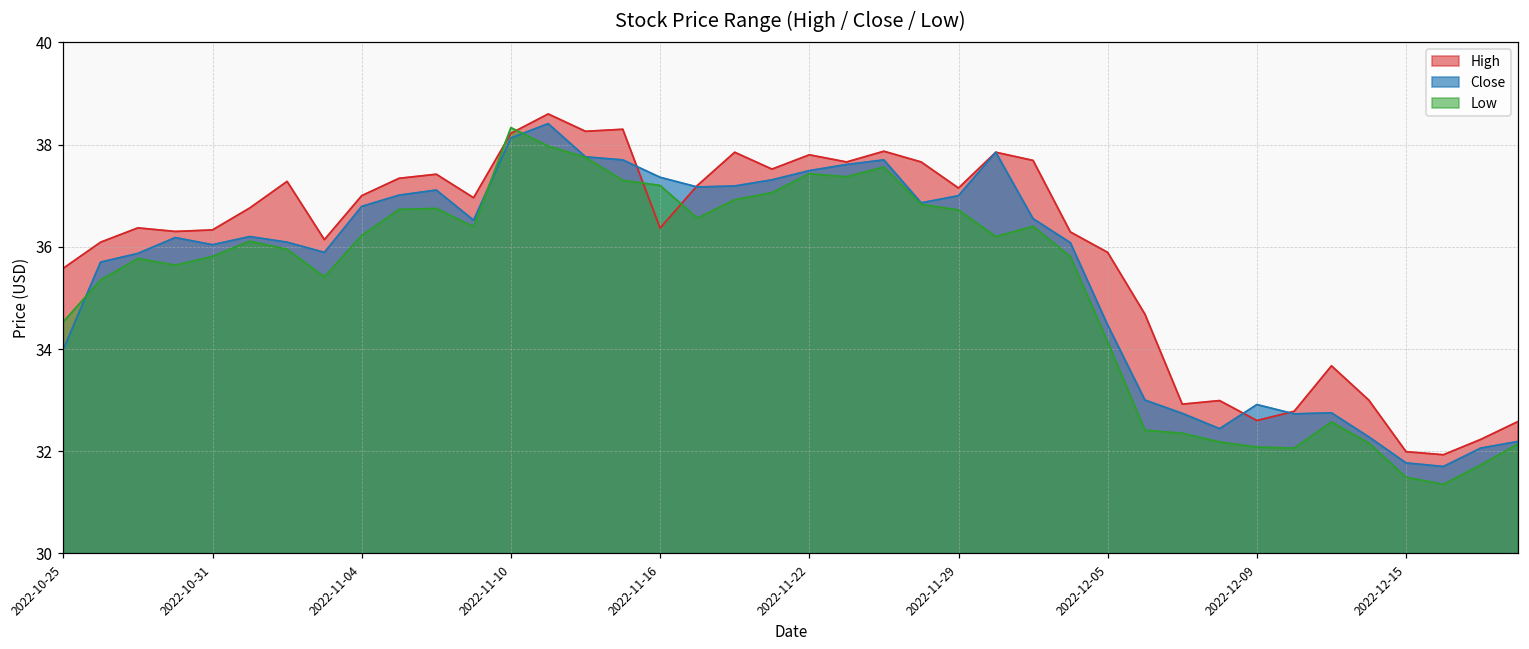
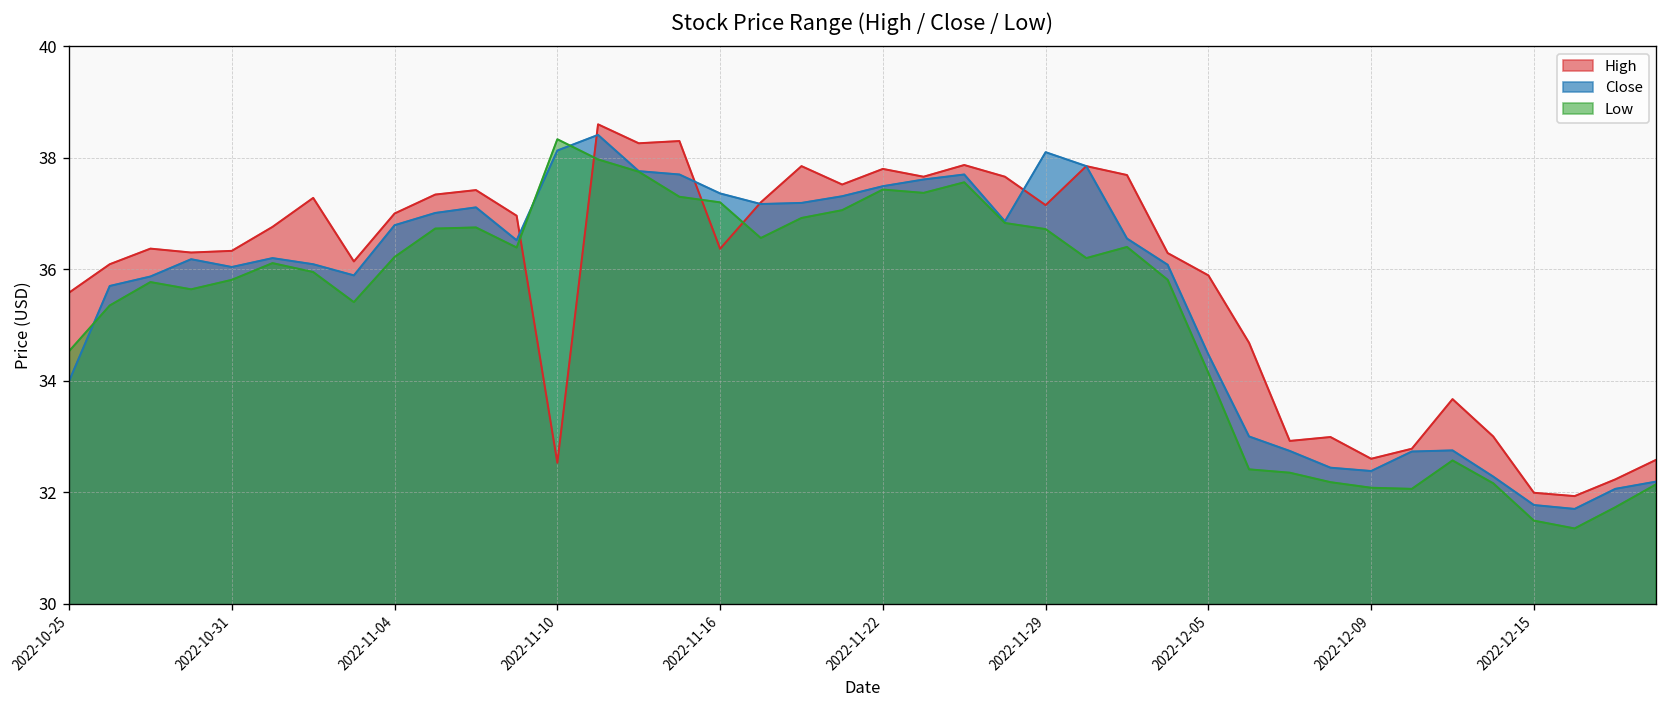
High, 2022-11-10: 38.2 -> 32.5
Close, 2022-11-29: 37.0 -> 38.1
Close, 2022-12-09: 32.9 -> 32.4
